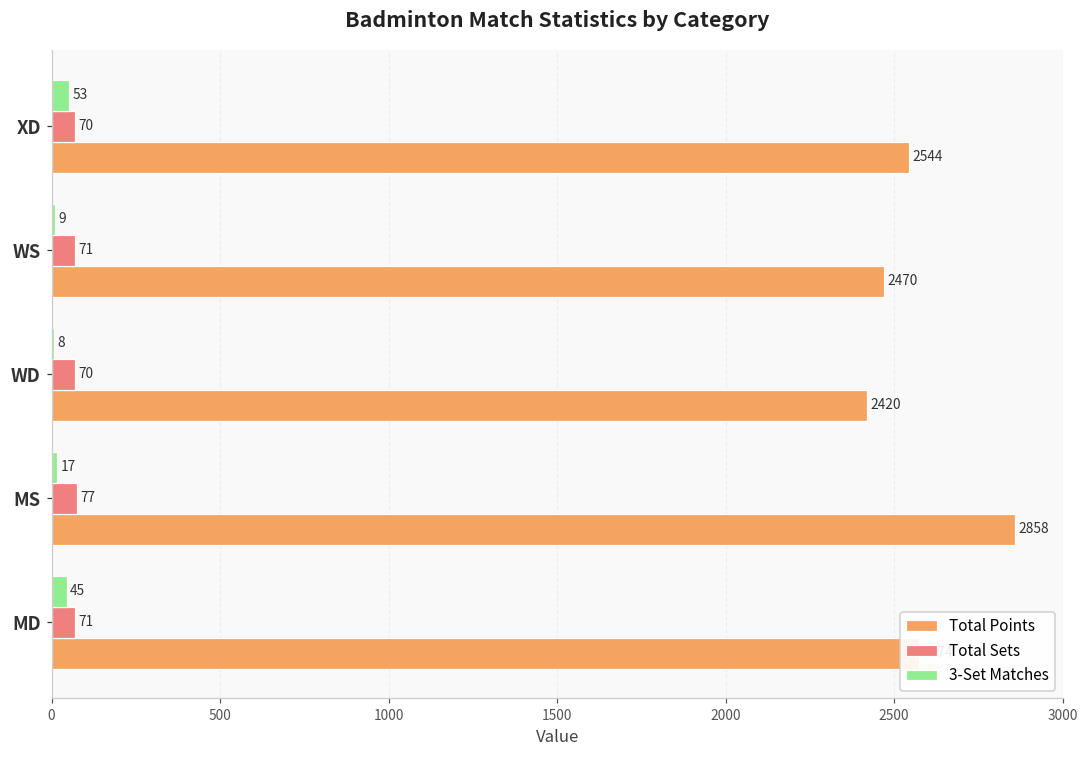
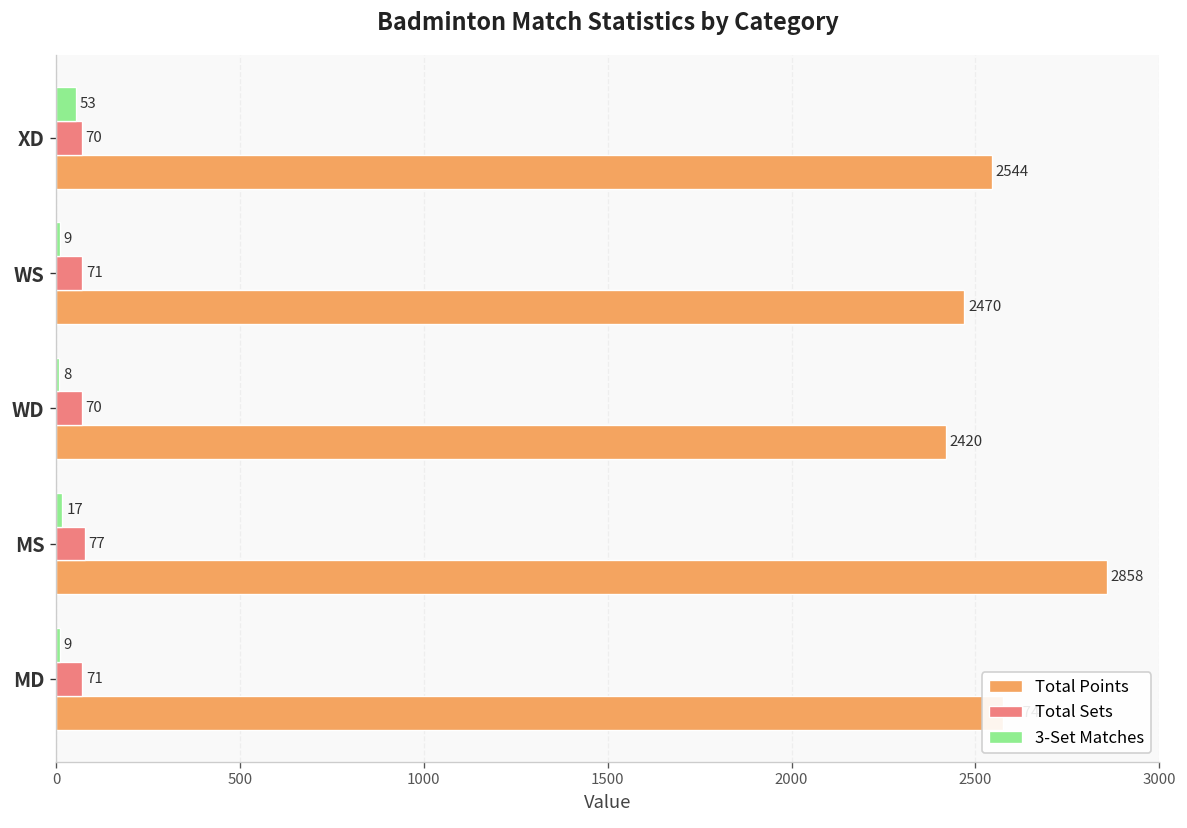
3-Set Matches, MD: 45 -> 9
